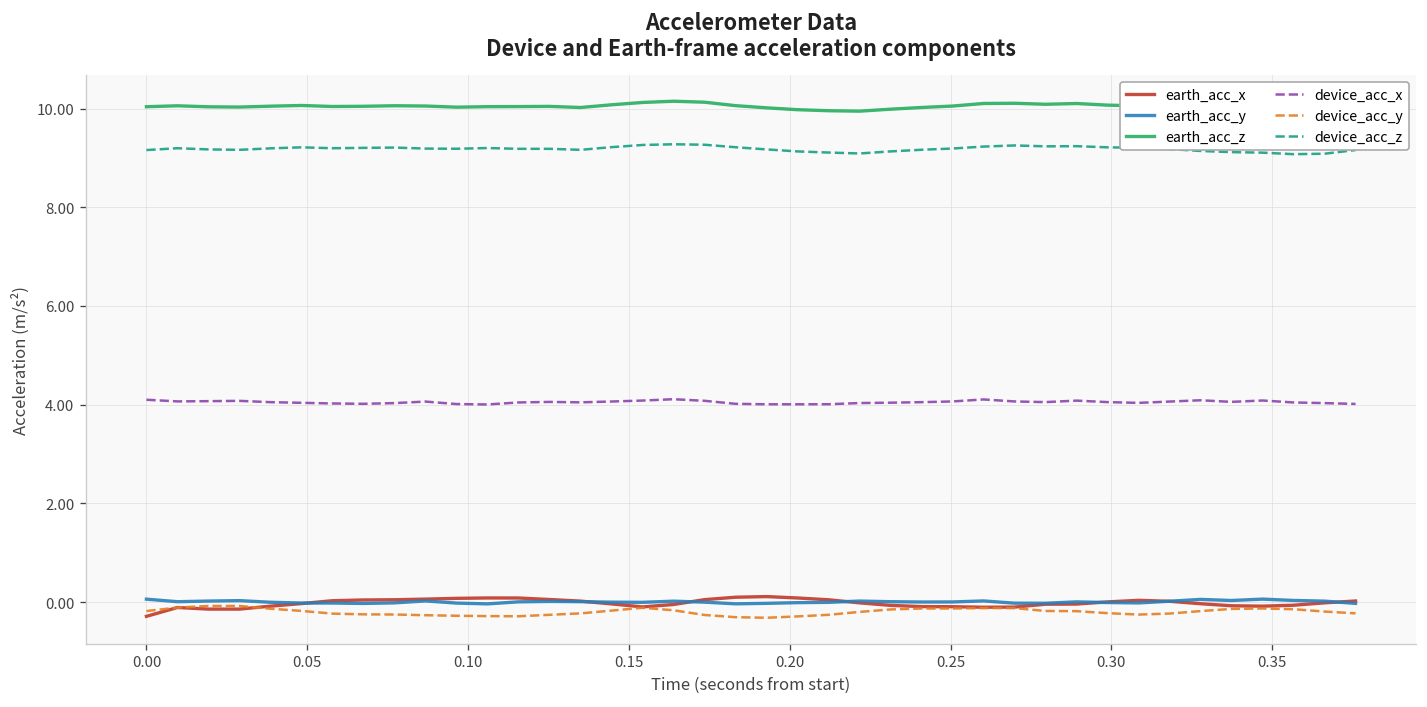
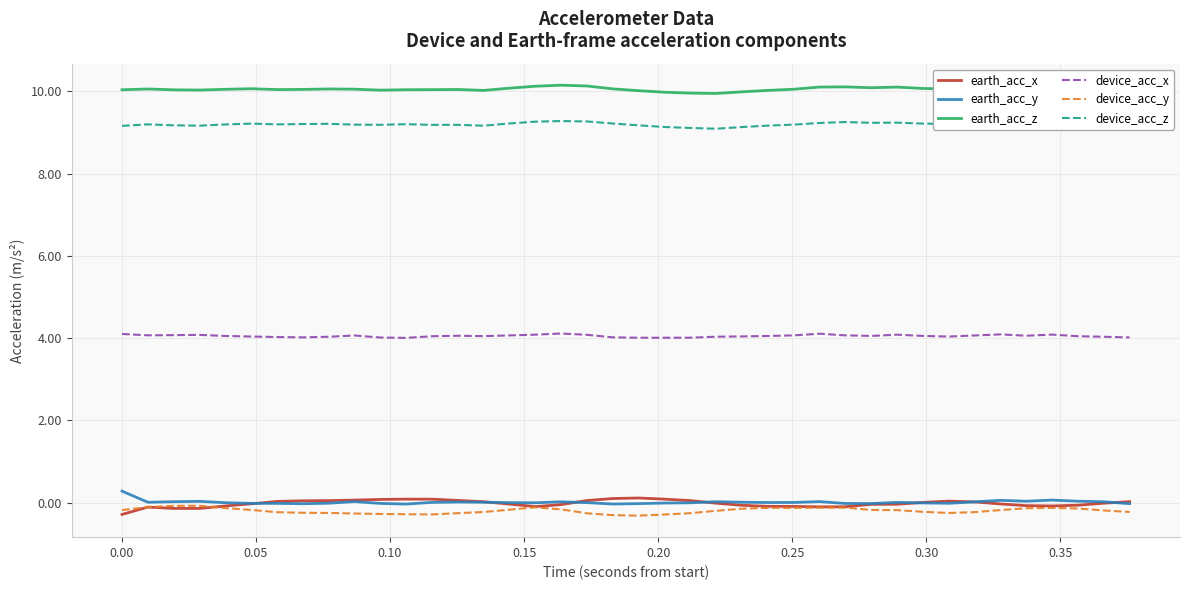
earth_acc_y, 0.00: 0.1 -> 0.3
